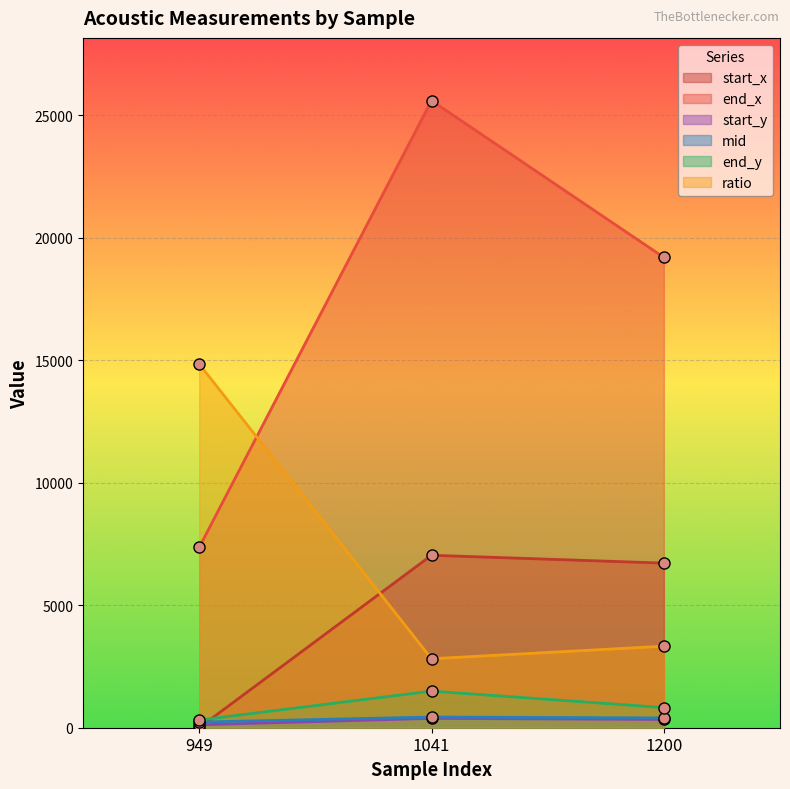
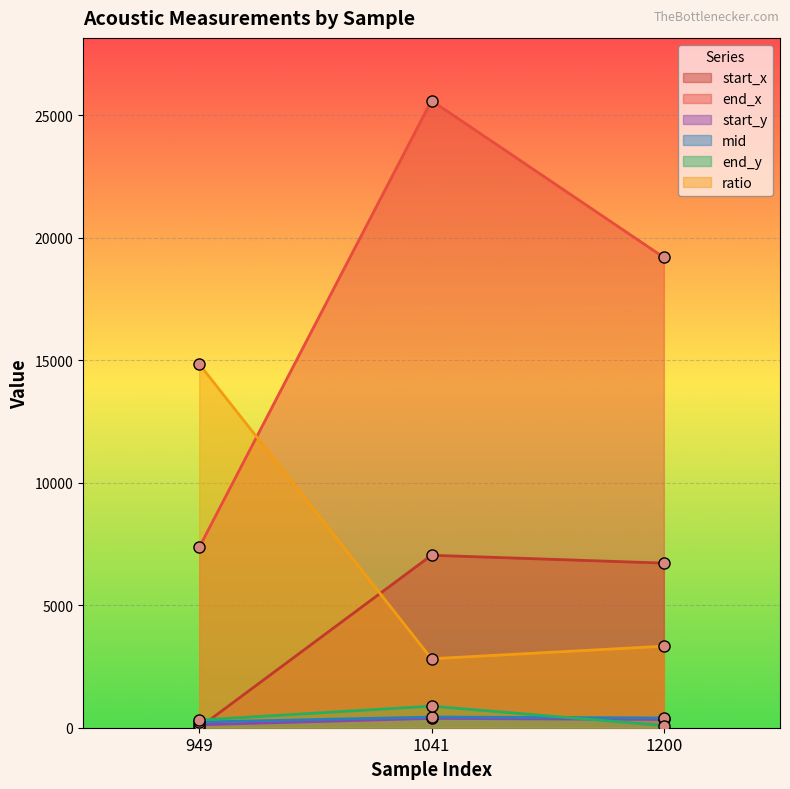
end_y, 1041: 1500 -> 900
end_y, 1200: 800 -> 100
